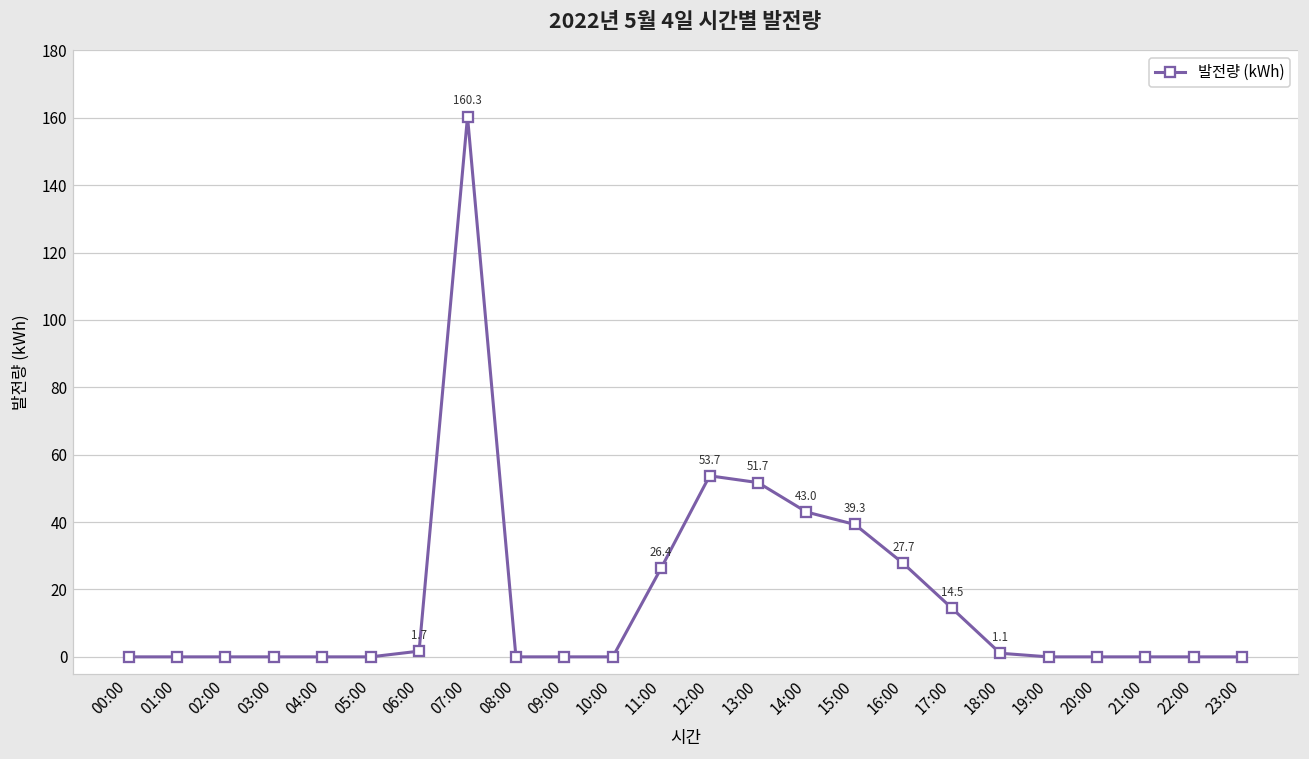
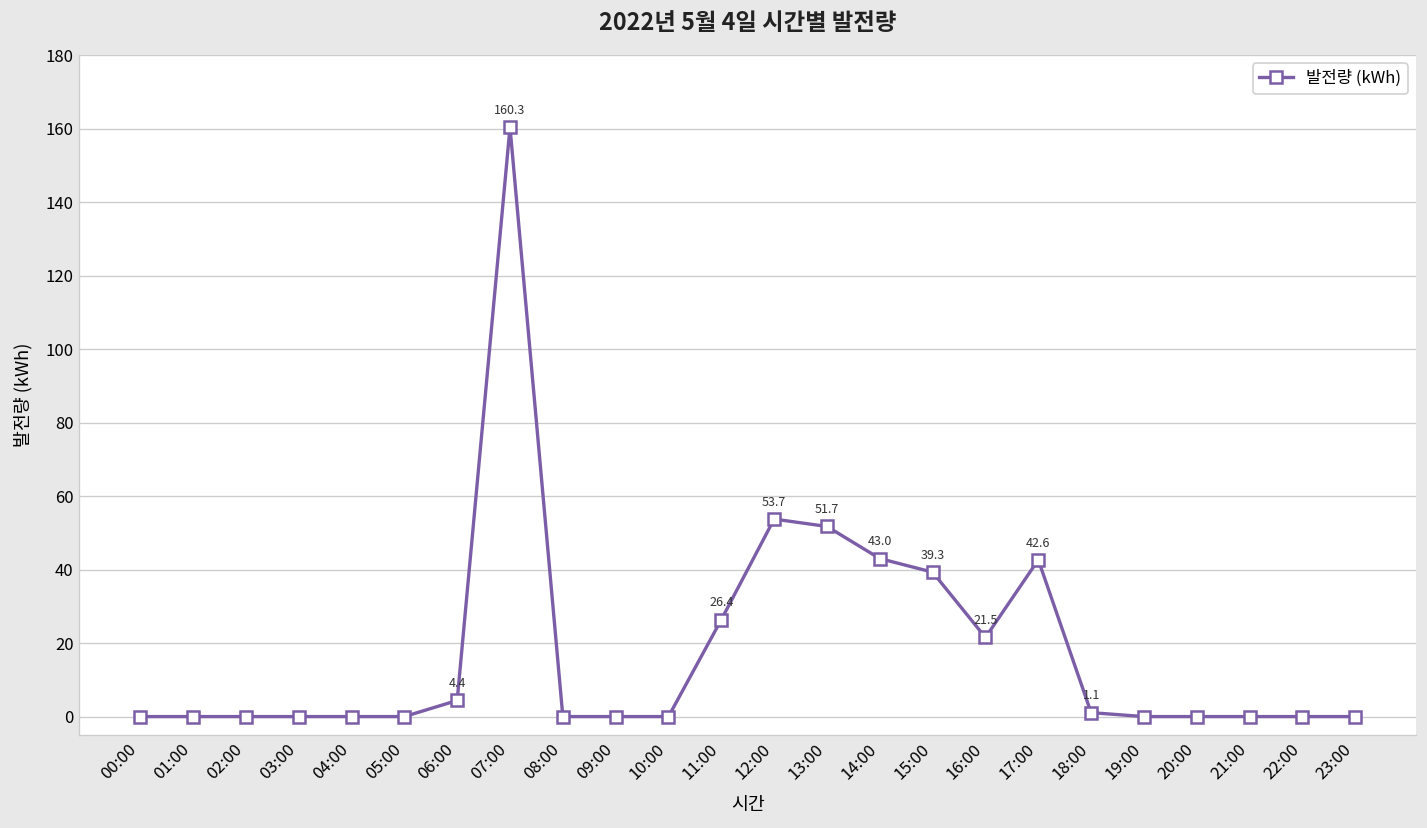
06:00: 1.7 -> 4.4
16:00: 27.7 -> 21.5
17:00: 14.5 -> 42.6
